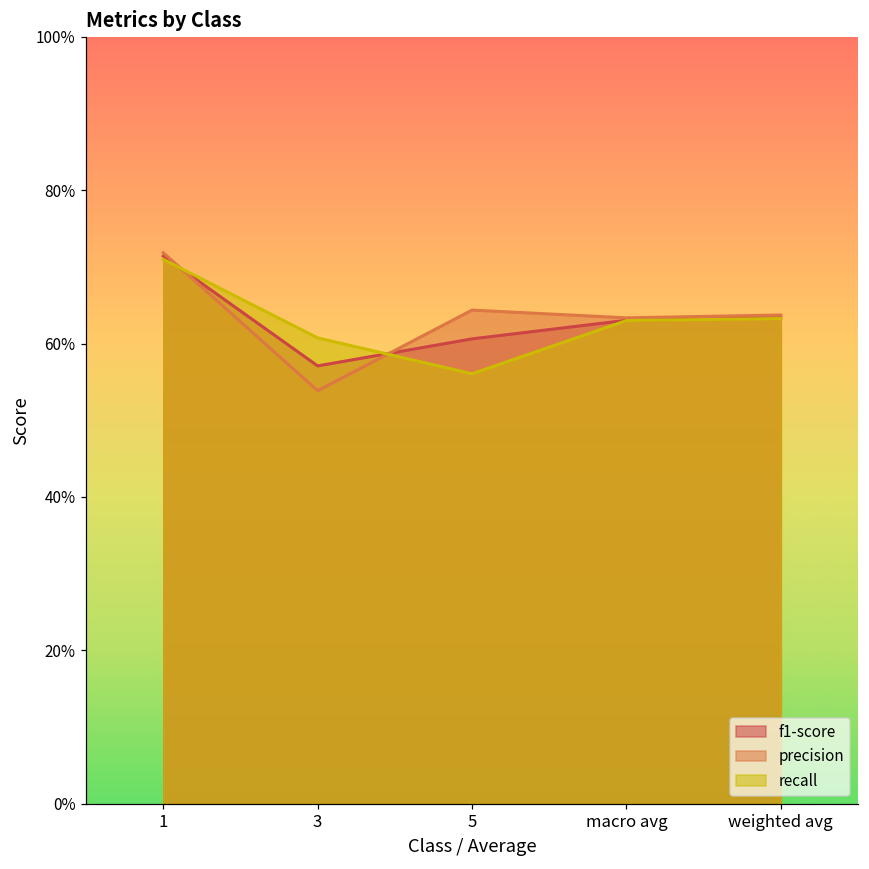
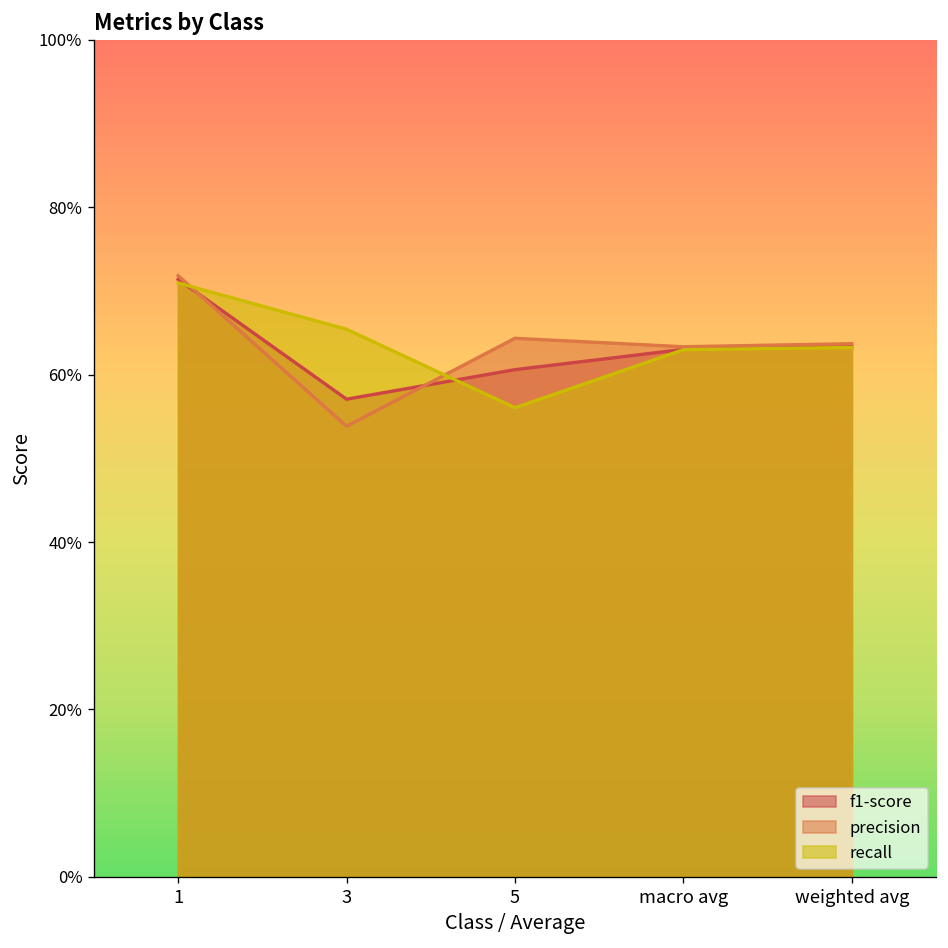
recall, 3: 61% -> 65%
